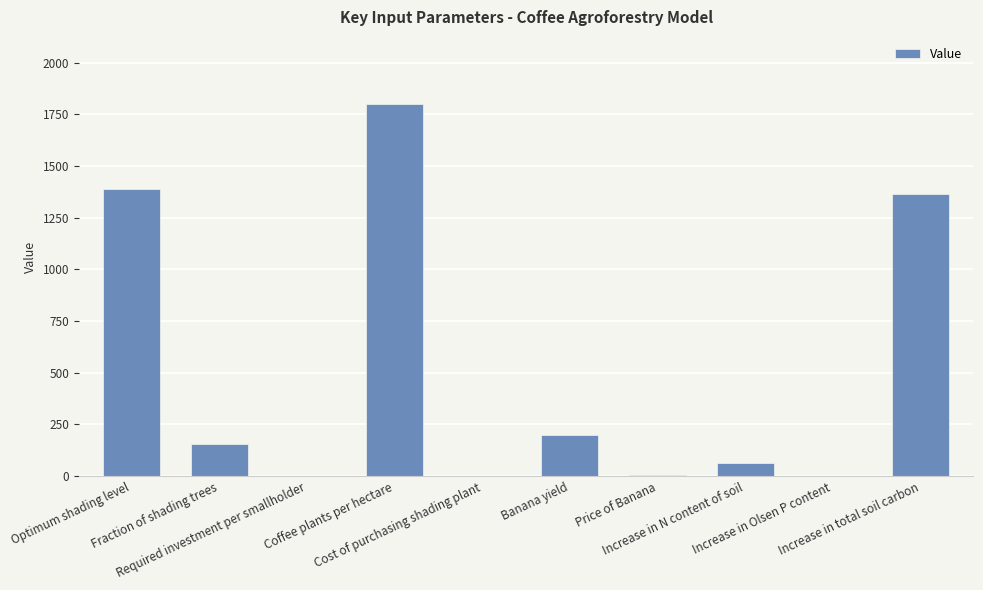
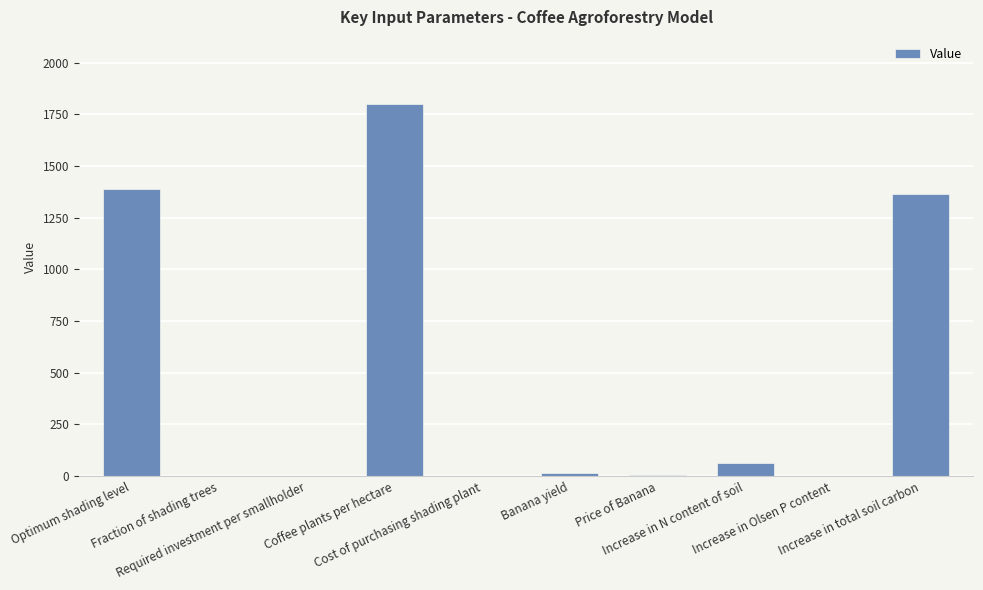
Fraction of shading trees: 150 -> 0
Banana yield: 200 -> 20
